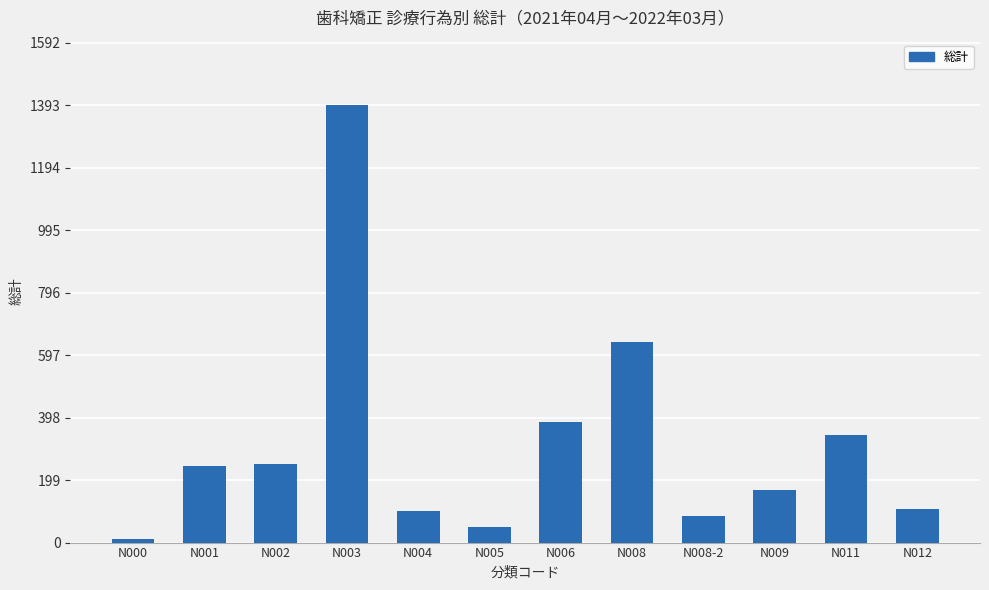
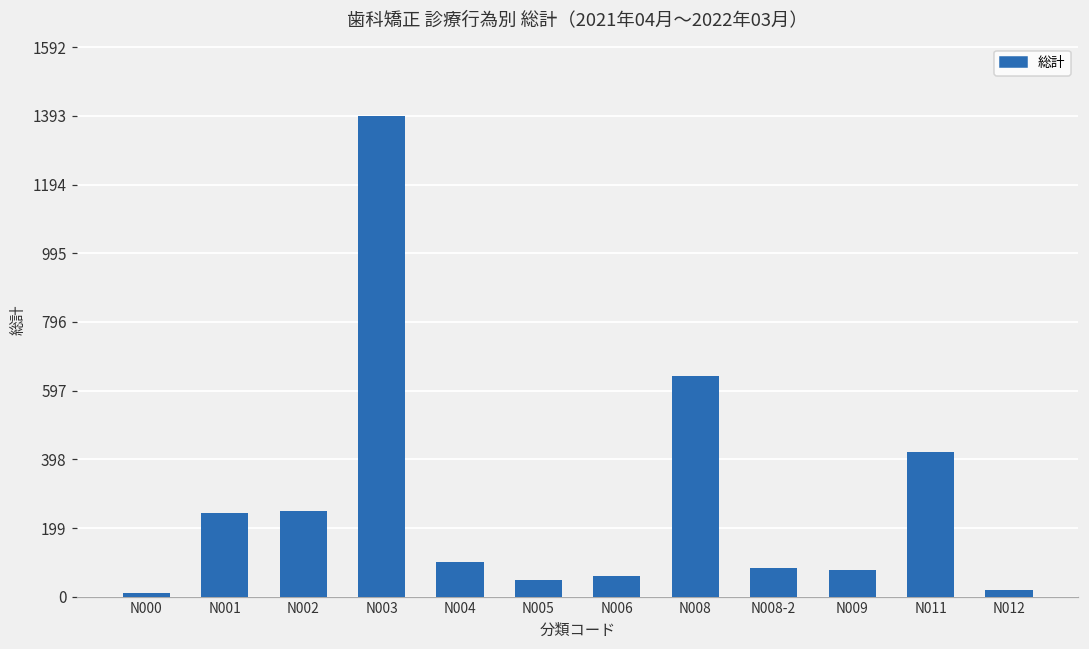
N006: 380 -> 60
N009: 170 -> 80
N011: 340 -> 420
N012: 110 -> 20
